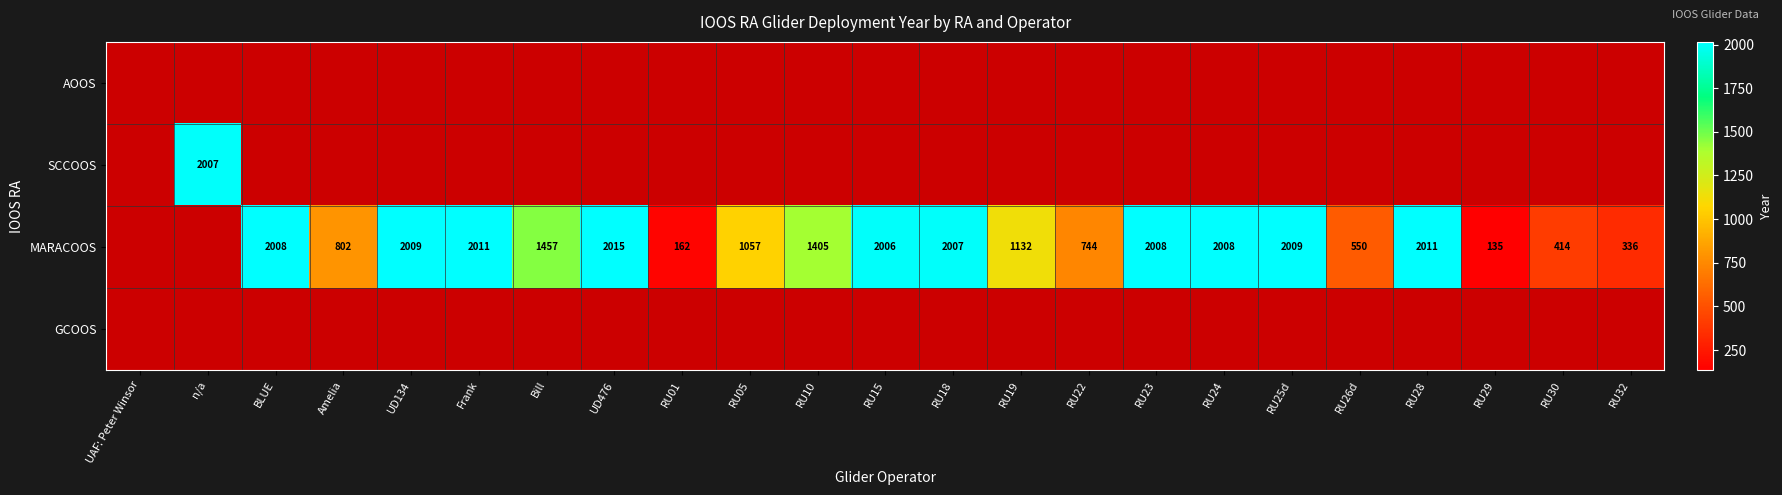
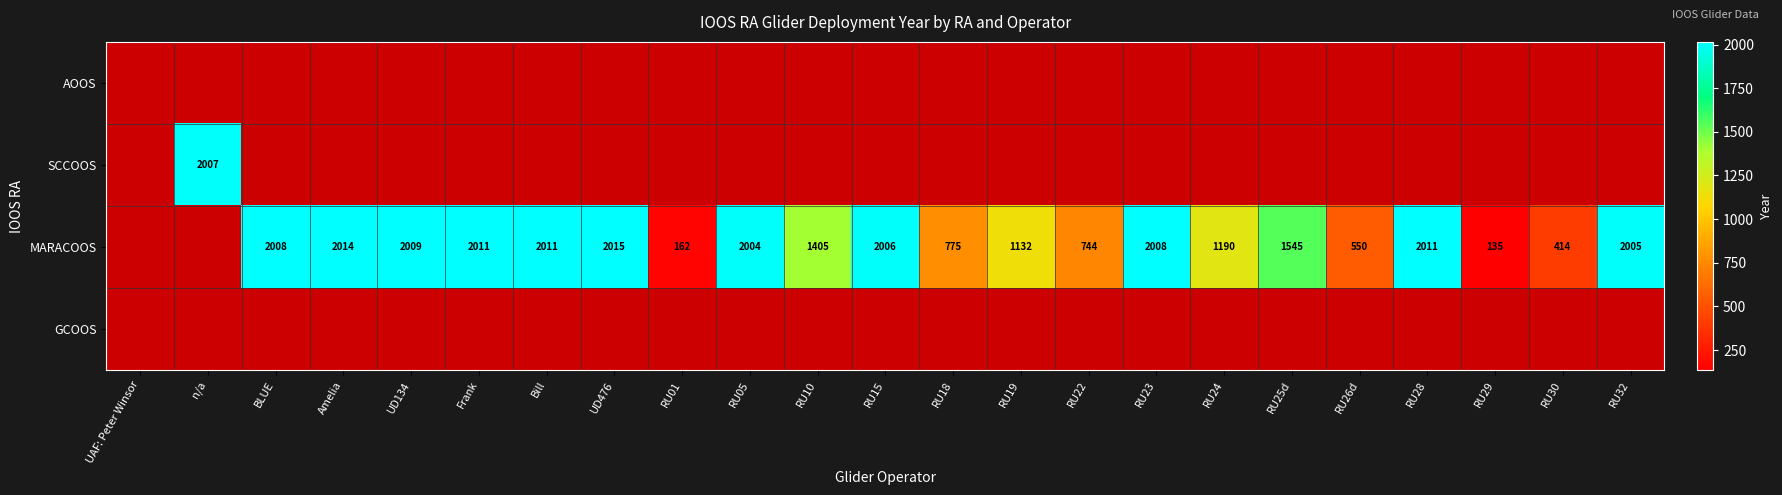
MARACOOS, Amelia: 802 -> 2014
MARACOOS, Bill: 1457 -> 2011
MARACOOS, RU05: 1057 -> 2004
MARACOOS, RU18: 2007 -> 775
MARACOOS, RU24: 2008 -> 1190
MARACOOS, RU25d: 2009 -> 1545
MARACOOS, RU32: 336 -> 2005
